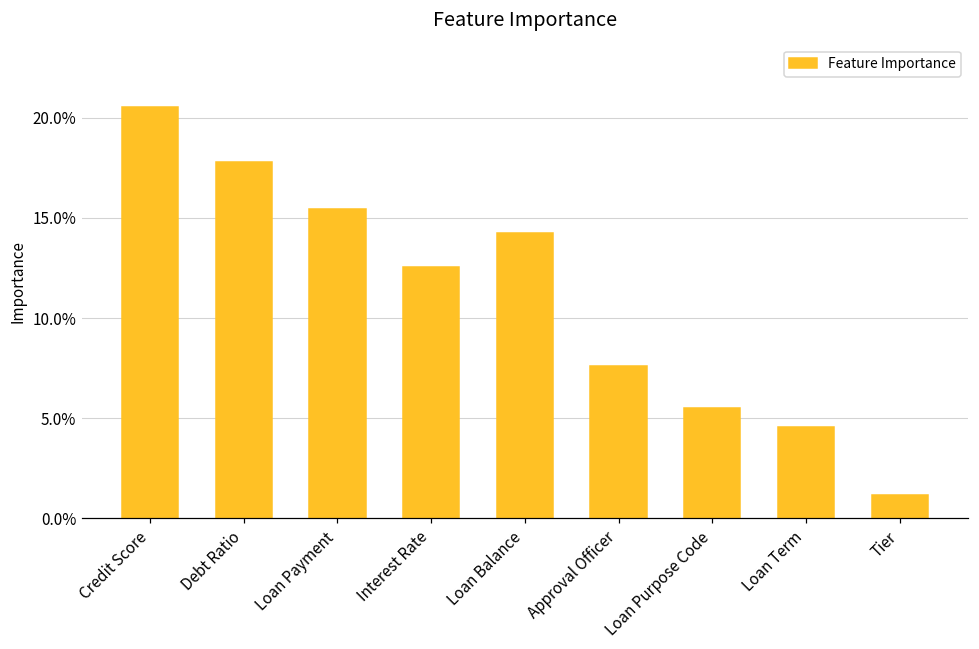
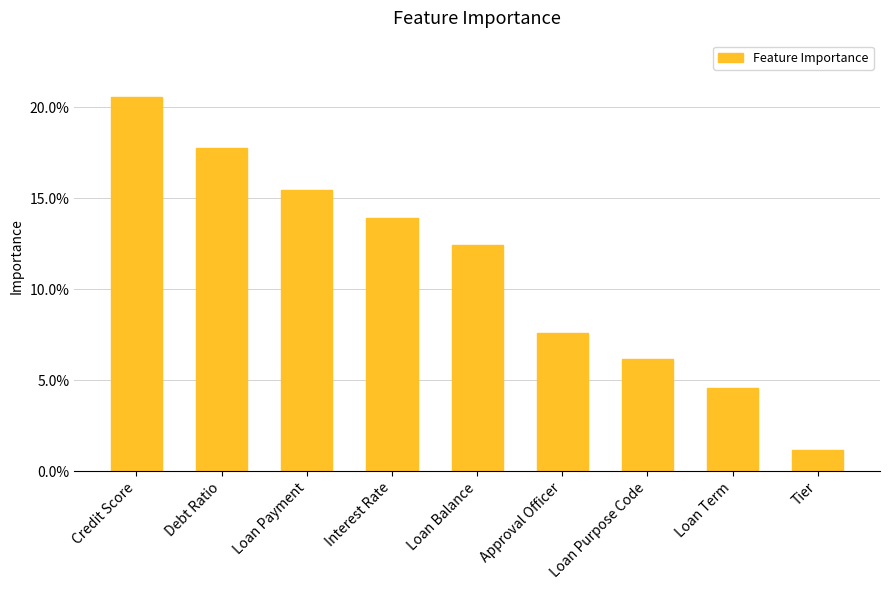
Interest Rate: 12.5% -> 13.9%
Loan Balance: 14.3% -> 12.4%
Loan Purpose Code: 5.5% -> 6.2%
